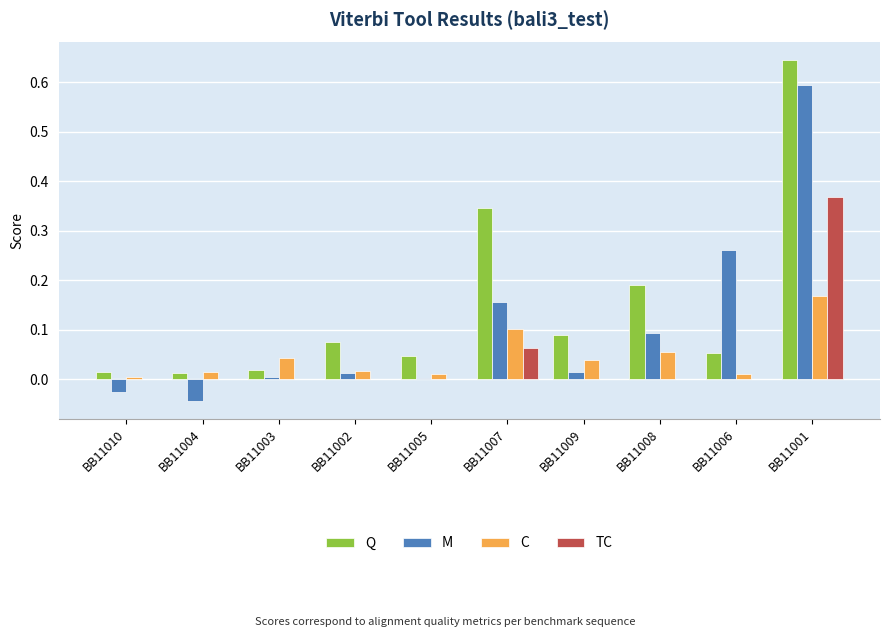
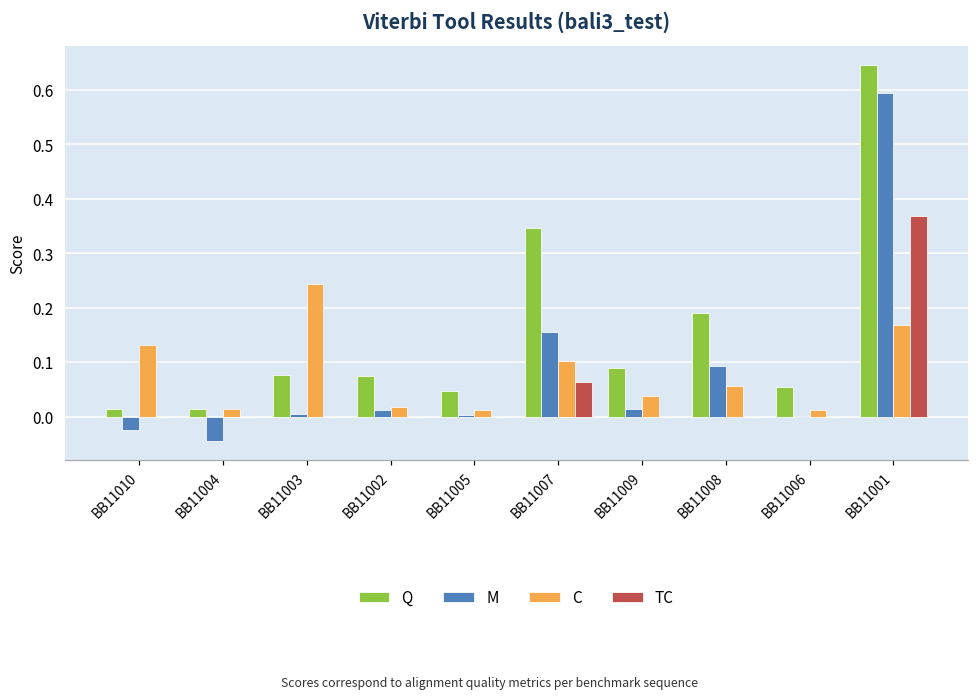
C, BB11010: 0.01 -> 0.13
Q, BB11003: 0.02 -> 0.08
C, BB11003: 0.04 -> 0.24
M, BB11006: 0.26 -> 0.00
